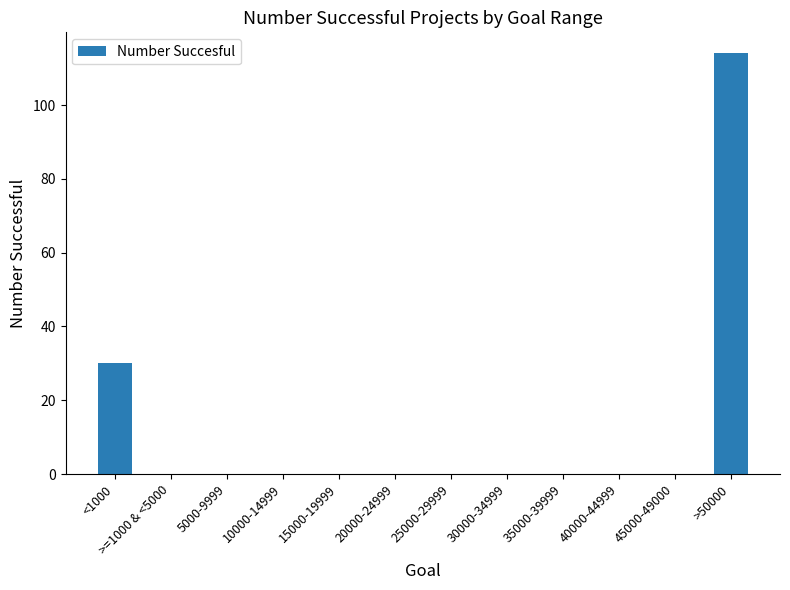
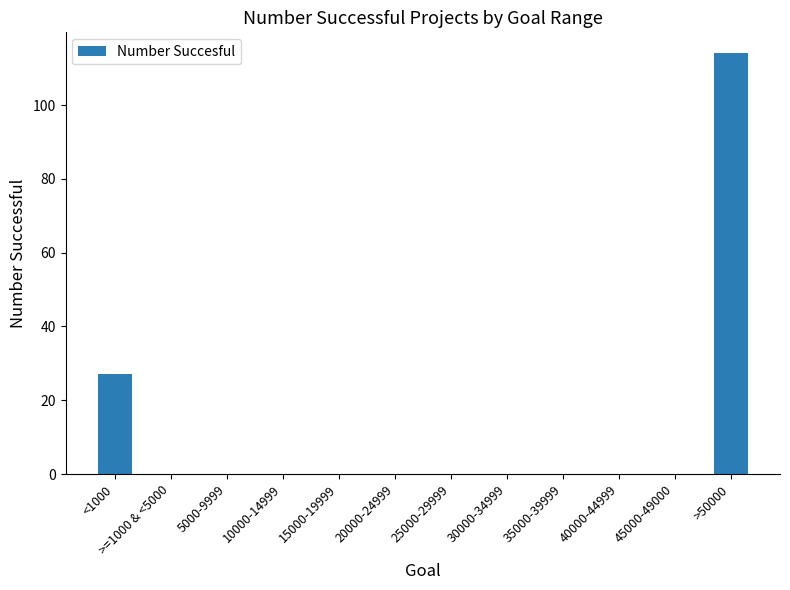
<1000: 30 -> 27
